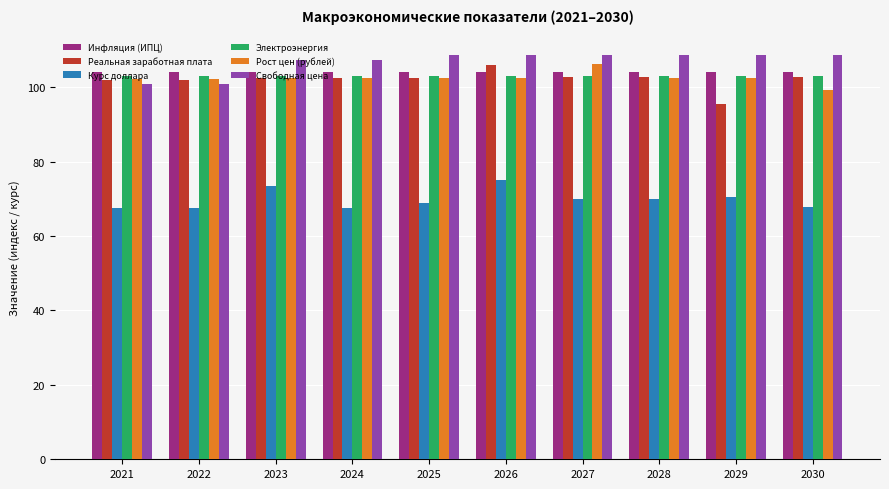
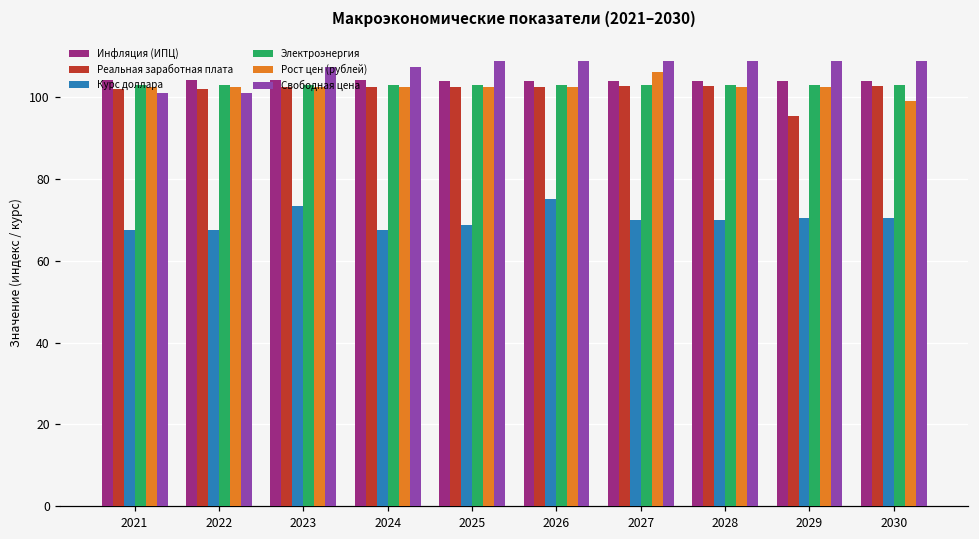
Реальная заработная плата, 2026: 106 -> 102
Курс доллара, 2030: 68 -> 70
